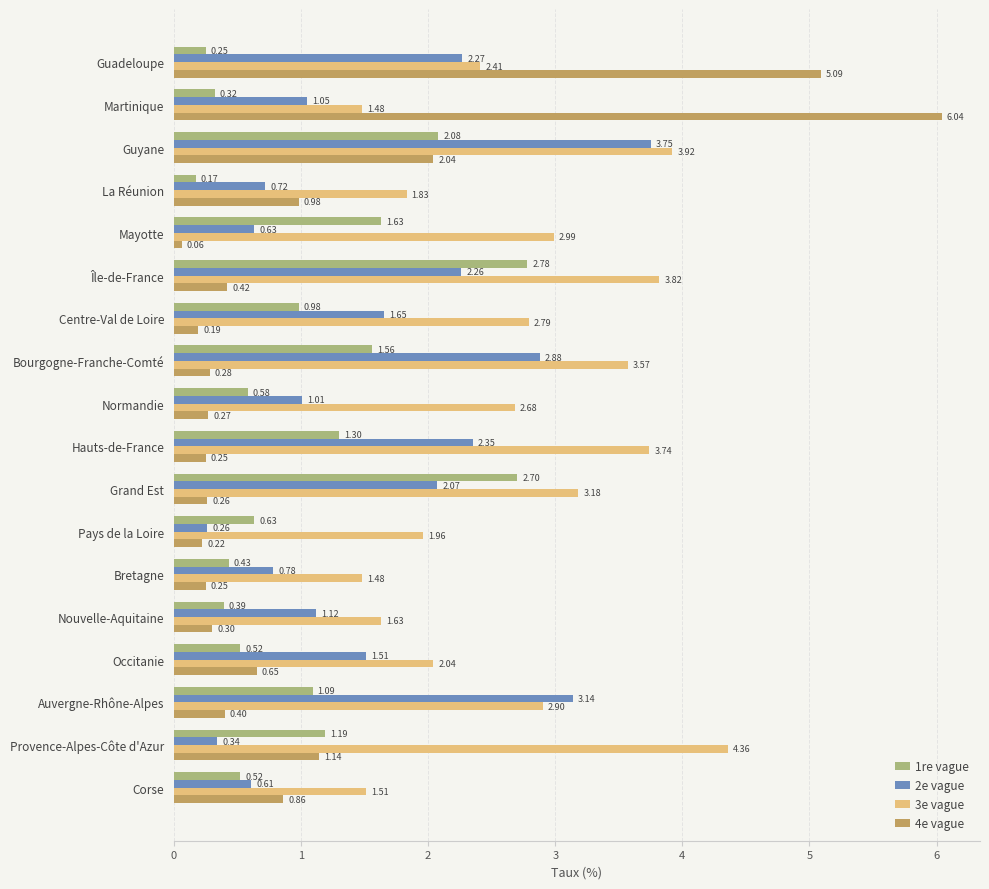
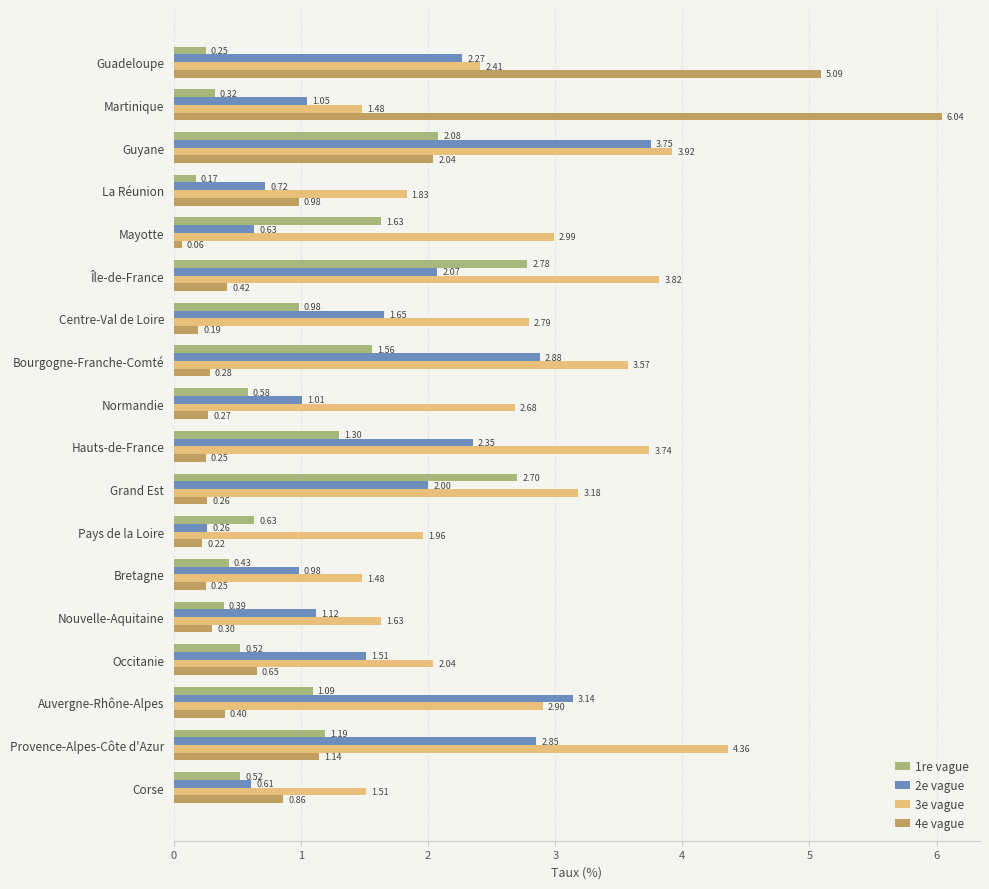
2e vague, Île-de-France: 2.26 -> 2.07
2e vague, Grand Est: 2.07 -> 2.00
2e vague, Bretagne: 0.78 -> 0.98
2e vague, Provence-Alpes-Côte d'Azur: 0.34 -> 2.85
